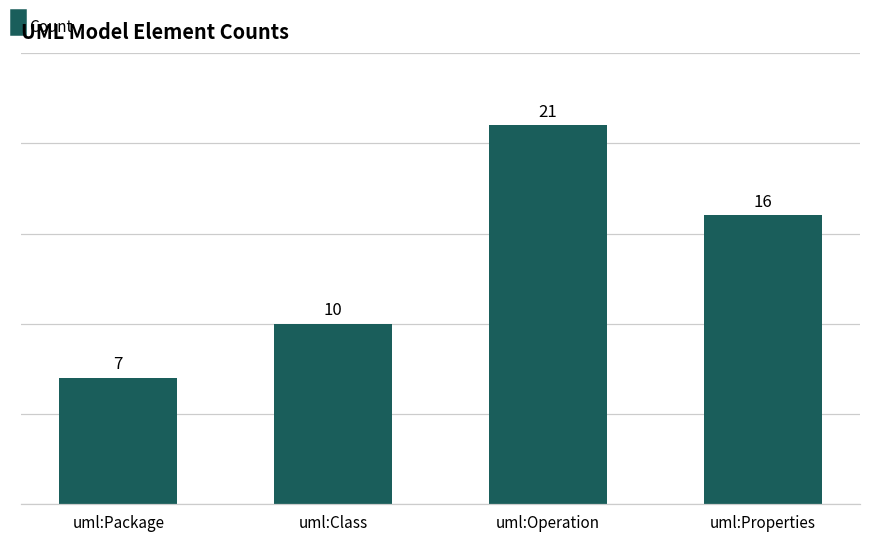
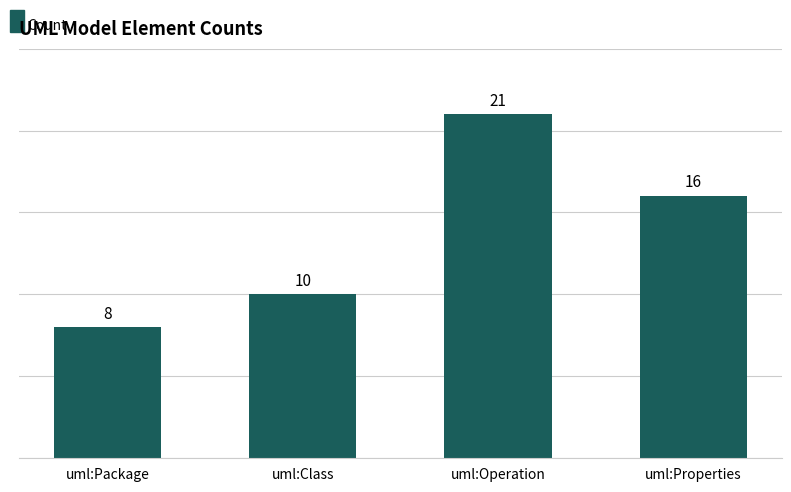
uml:Package: 7 -> 8
